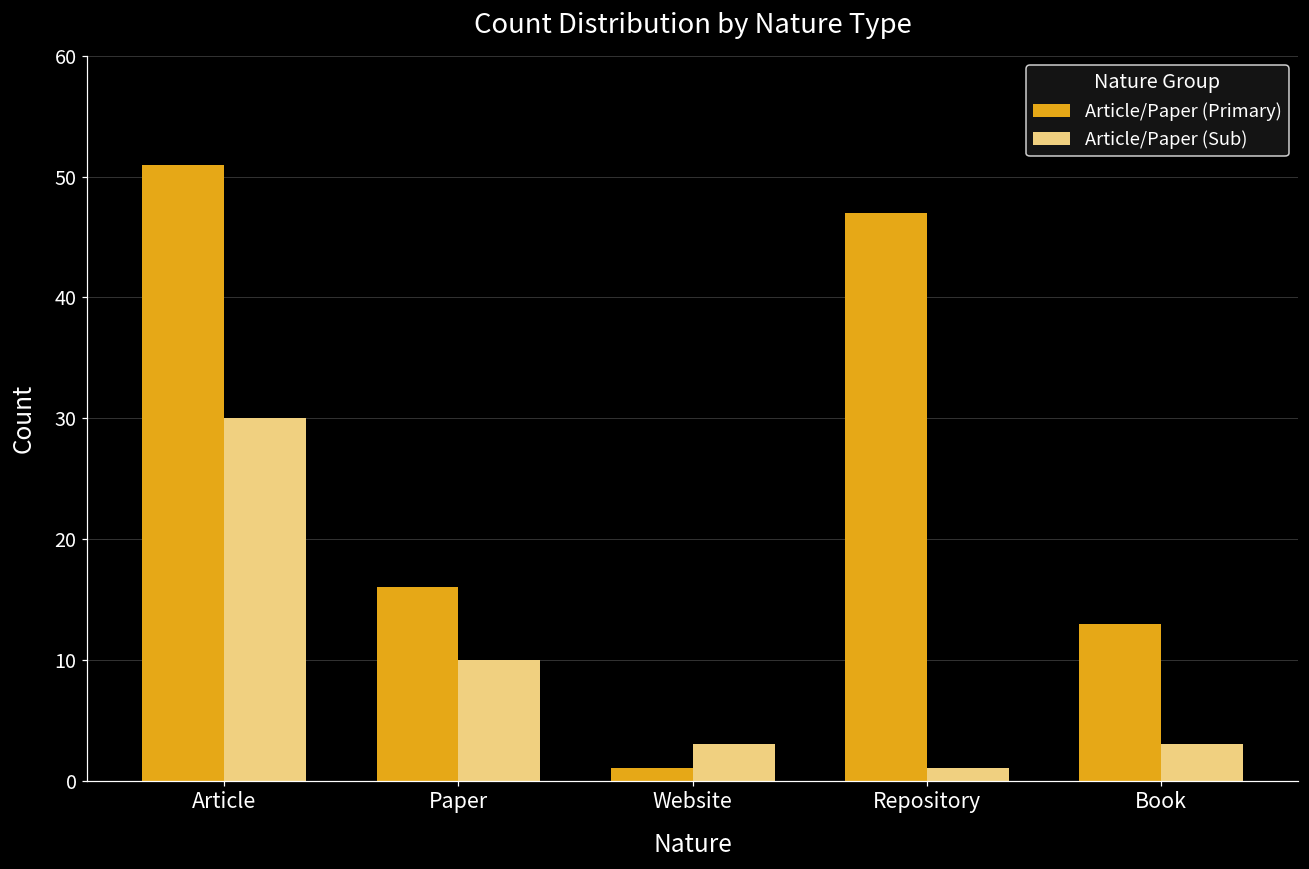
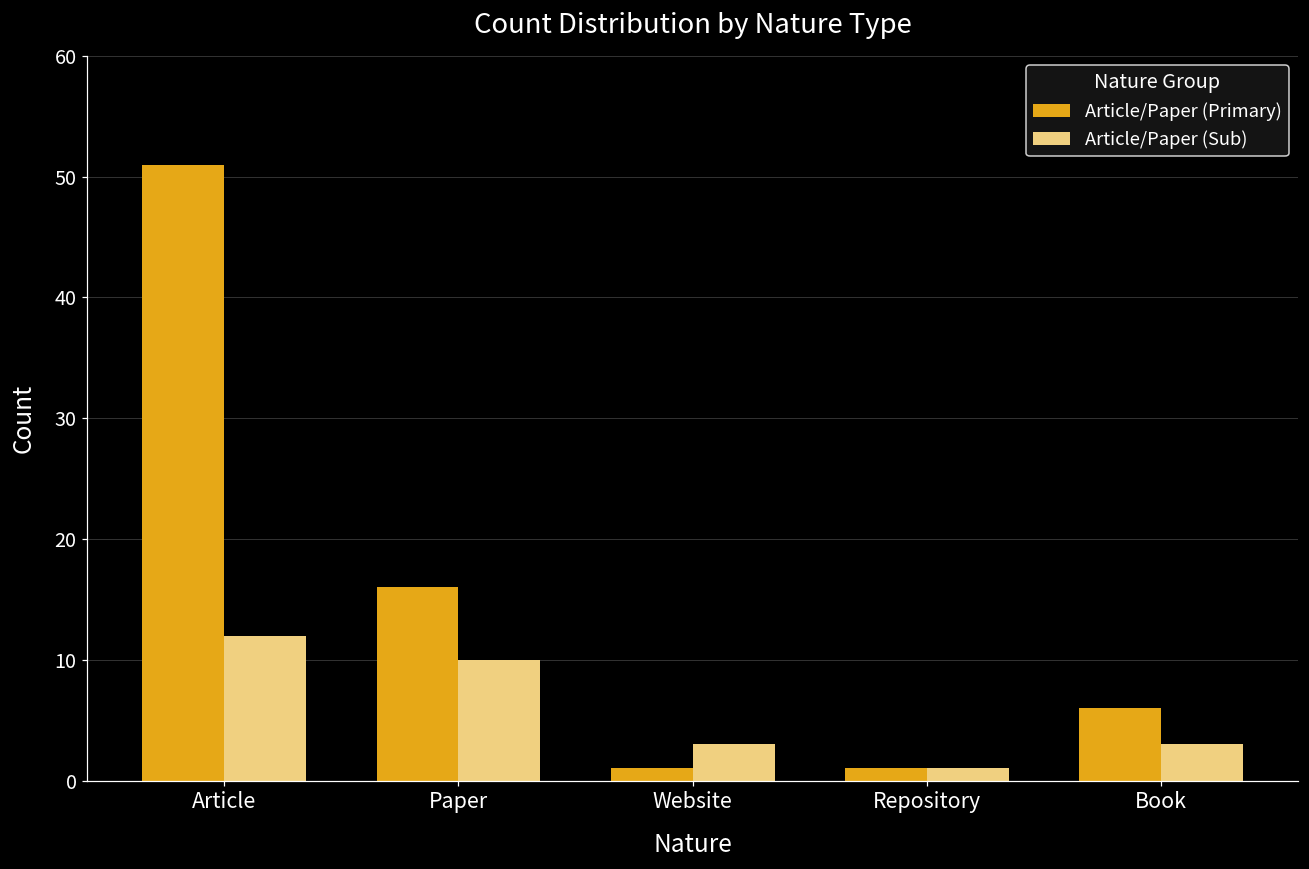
Article/Paper (Sub), Article: 30 -> 12
Article/Paper (Primary), Repository: 47 -> 1
Article/Paper (Primary), Book: 13 -> 6
